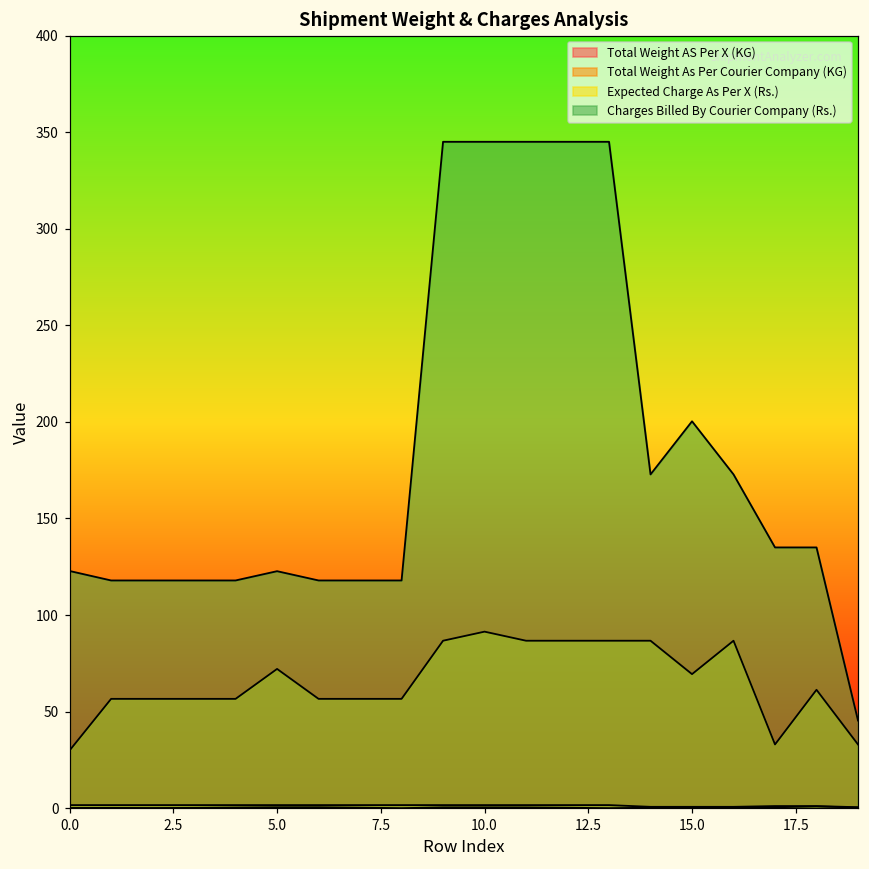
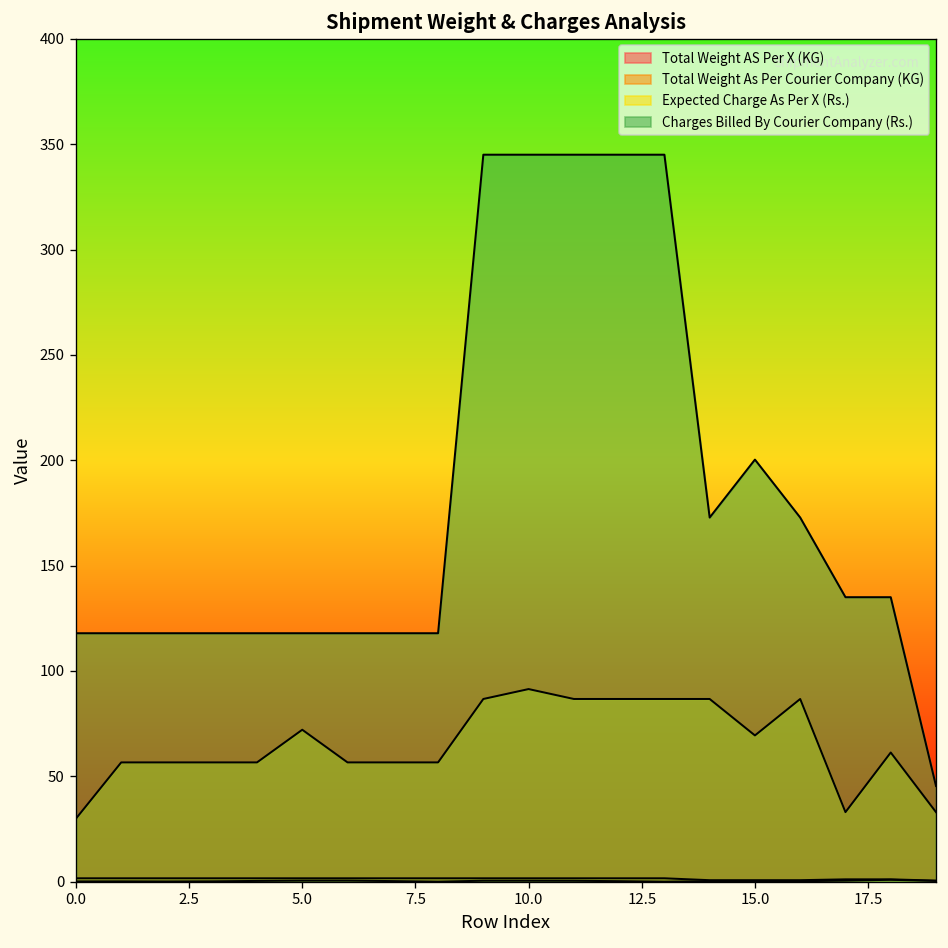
Charges Billed By Courier Company (Rs.), 0.0: 123 -> 118
Charges Billed By Courier Company (Rs.), 5.0: 123 -> 118
